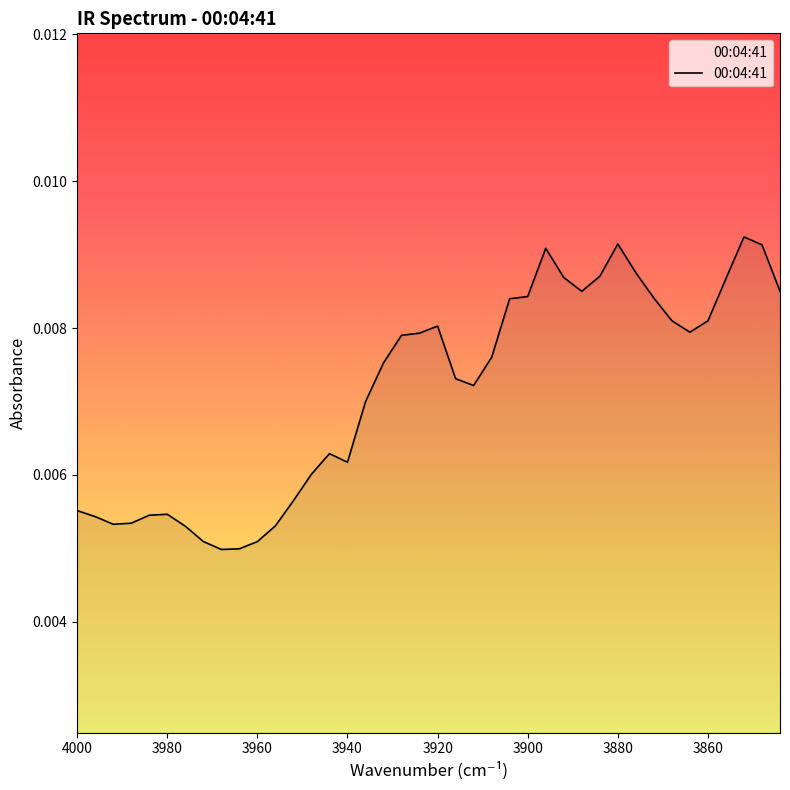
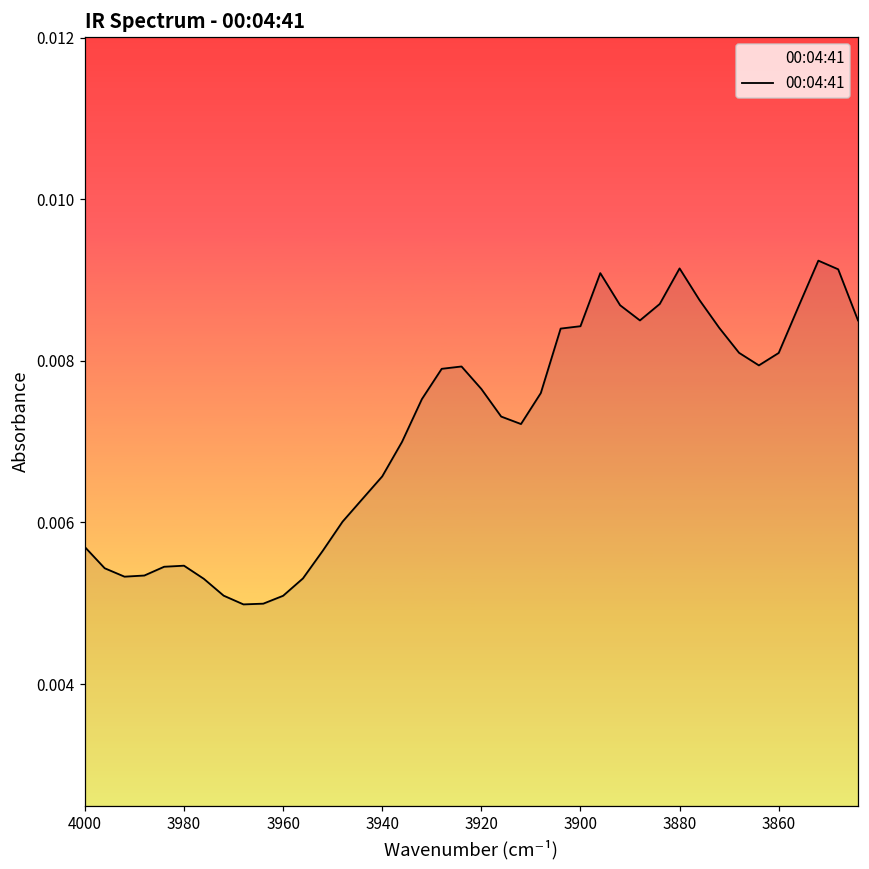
4000: 0.0055 -> 0.0057
3940: 0.0062 -> 0.0066
3920: 0.0080 -> 0.0077
